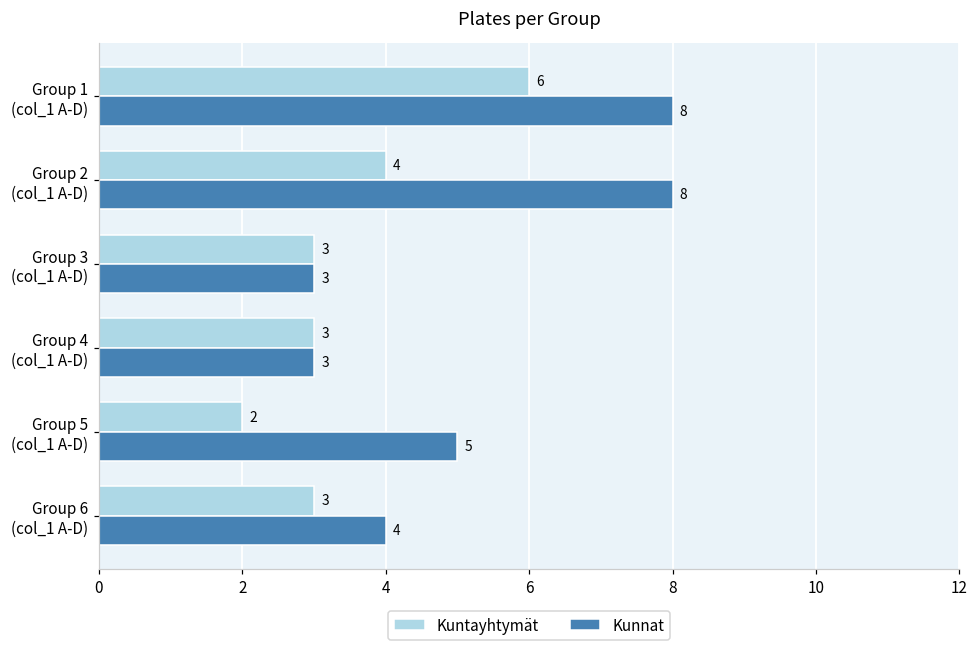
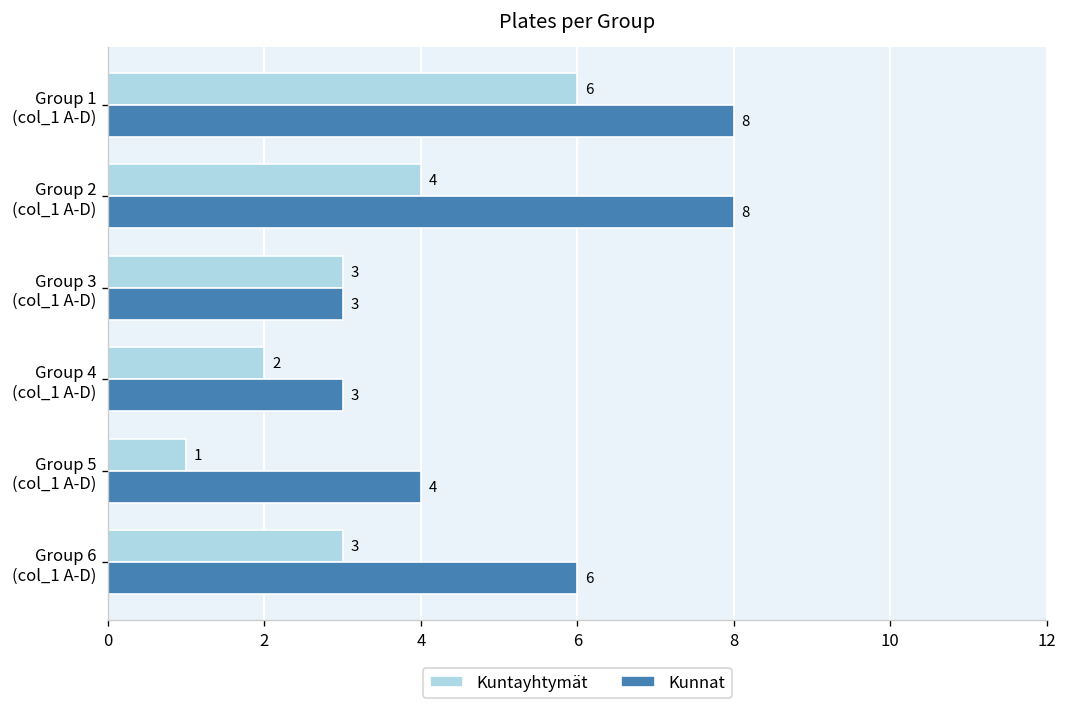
Kuntayhtymät, Group 4 (col_1 A-D): 3 -> 2
Kuntayhtymät, Group 5 (col_1 A-D): 2 -> 1
Kunnat, Group 5 (col_1 A-D): 5 -> 4
Kunnat, Group 6 (col_1 A-D): 4 -> 6
